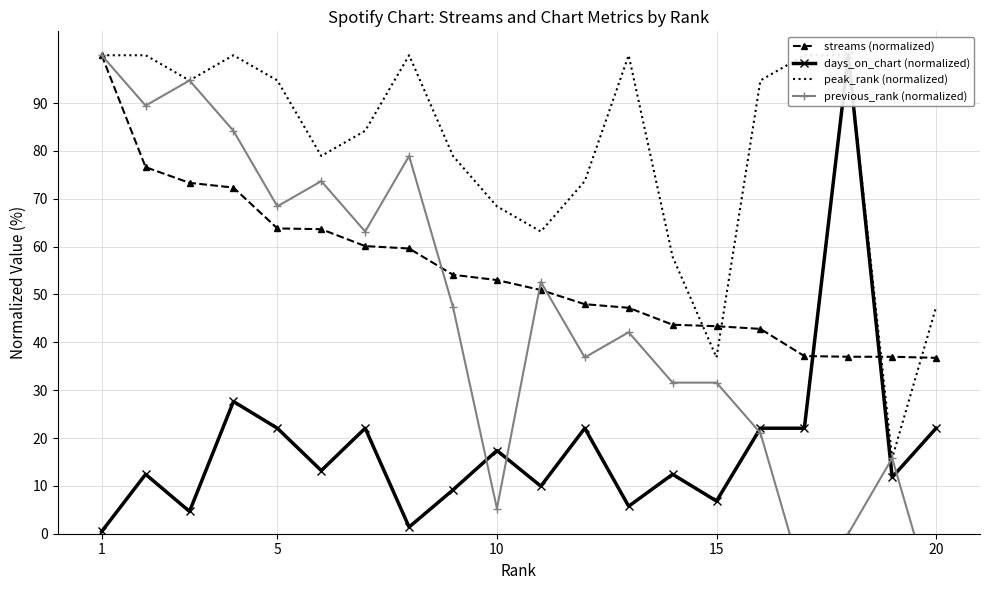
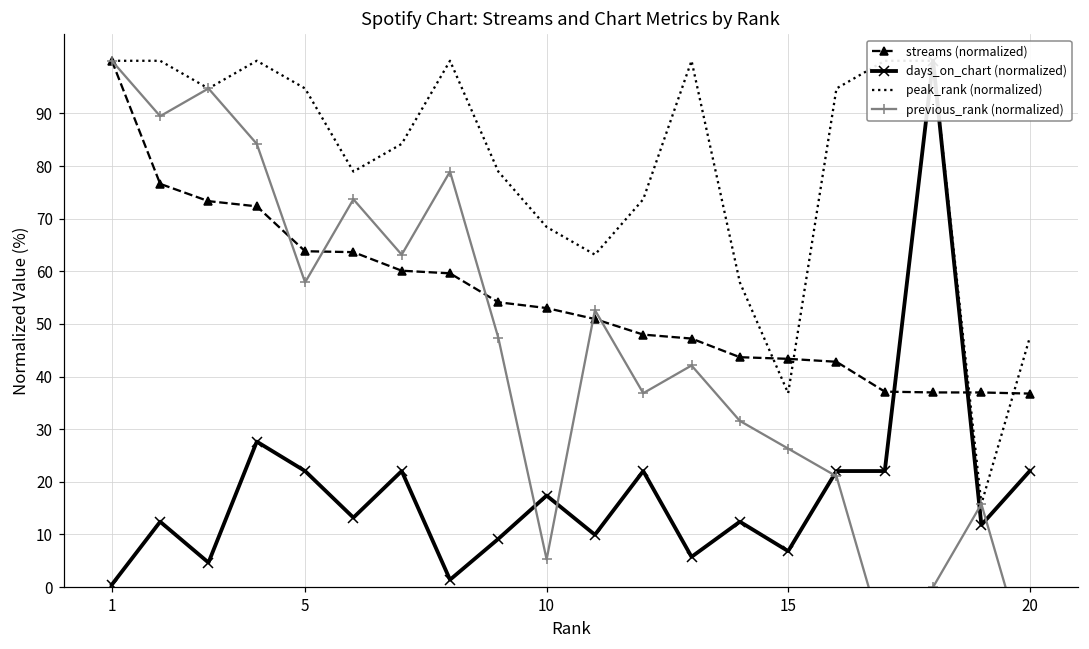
previous_rank (normalized), 5: 68 -> 58
previous_rank (normalized), 15: 32 -> 26
